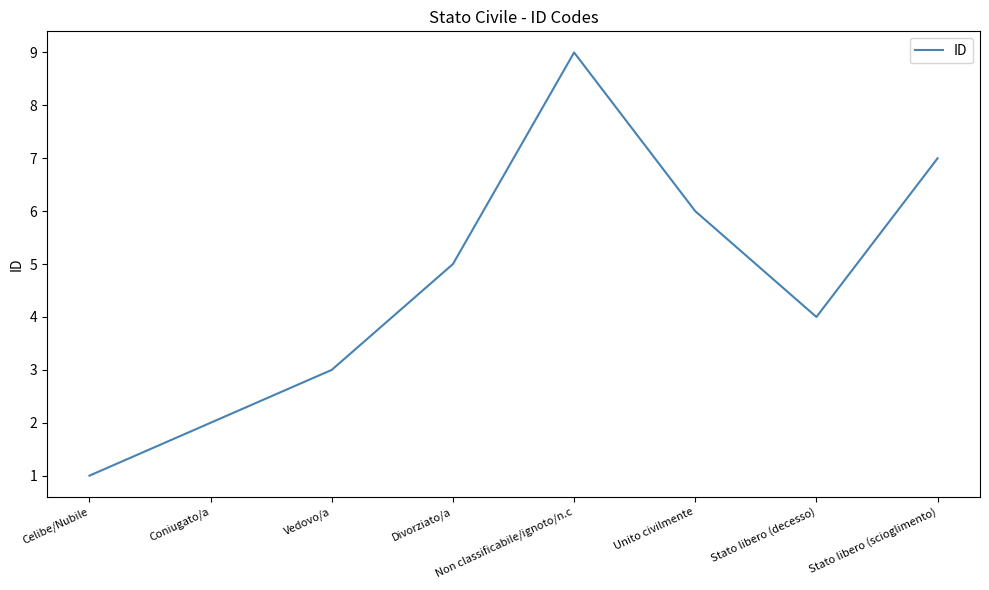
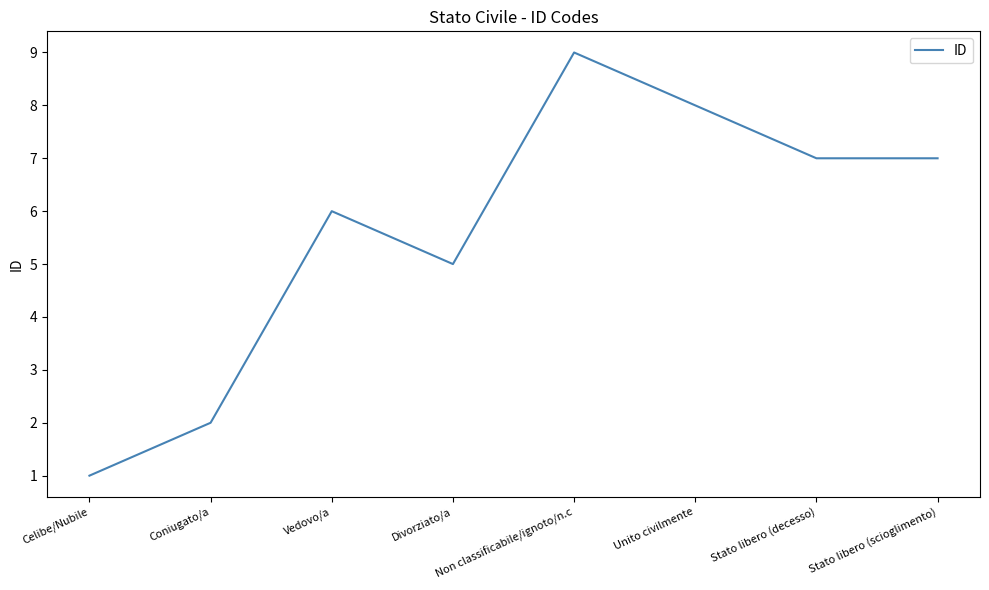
Vedovo/a: 3 -> 6
Unito civilmente: 6 -> 8
Stato libero (decesso): 4 -> 7
